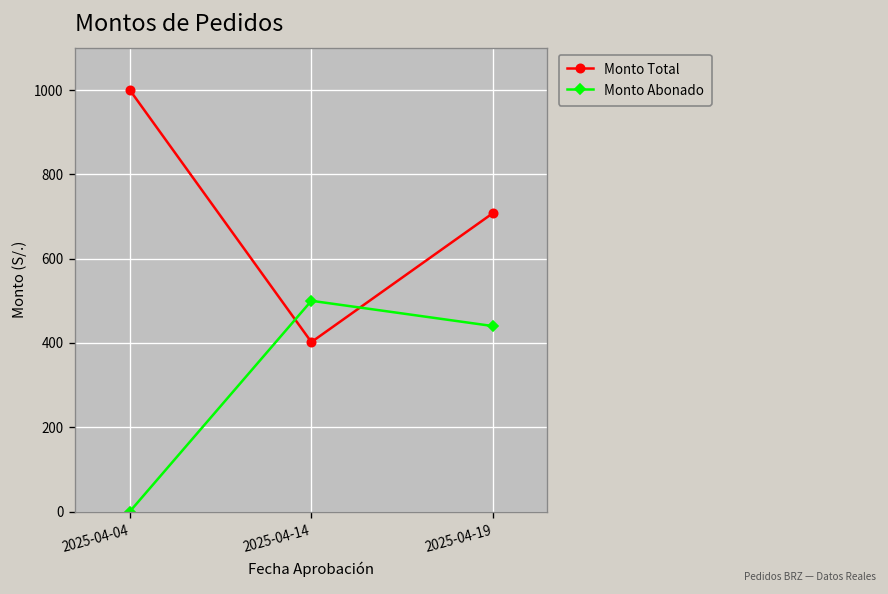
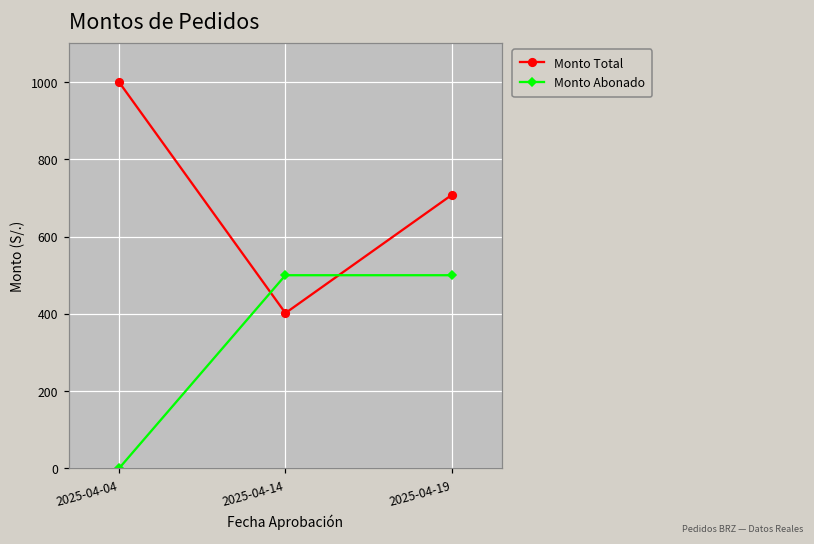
Monto Abonado, 2025-04-19: 440 -> 500
